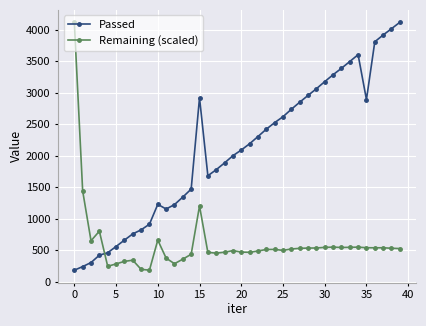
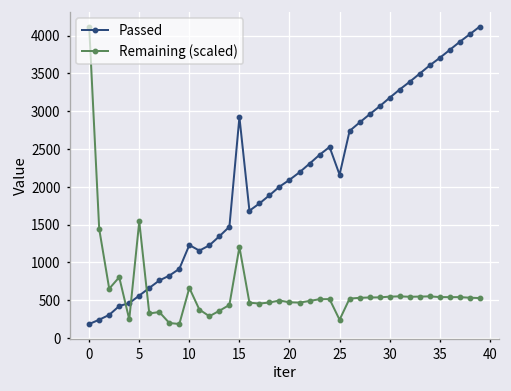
Remaining (scaled), 5: 300 -> 1500
Passed, 25: 2600 -> 2200
Remaining (scaled), 25: 500 -> 200
Passed, 35: 2900 -> 3700
